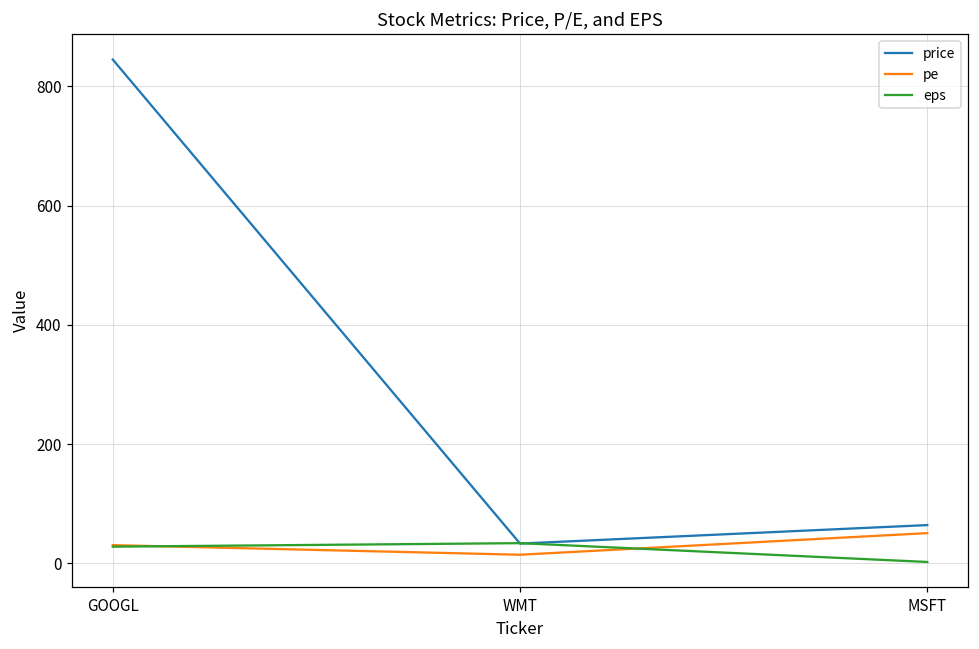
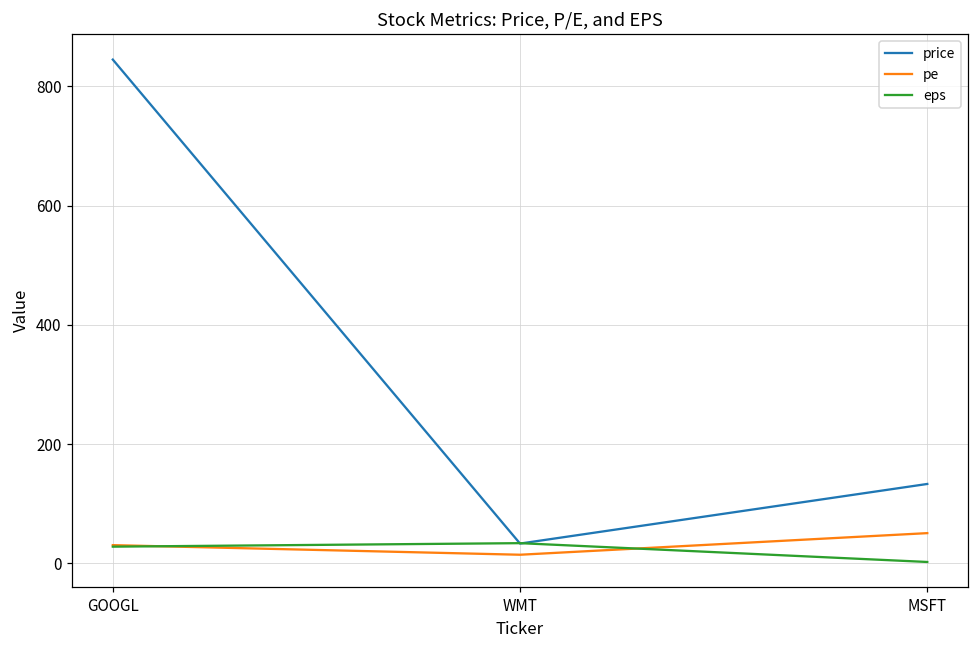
price, MSFT: 60 -> 130
